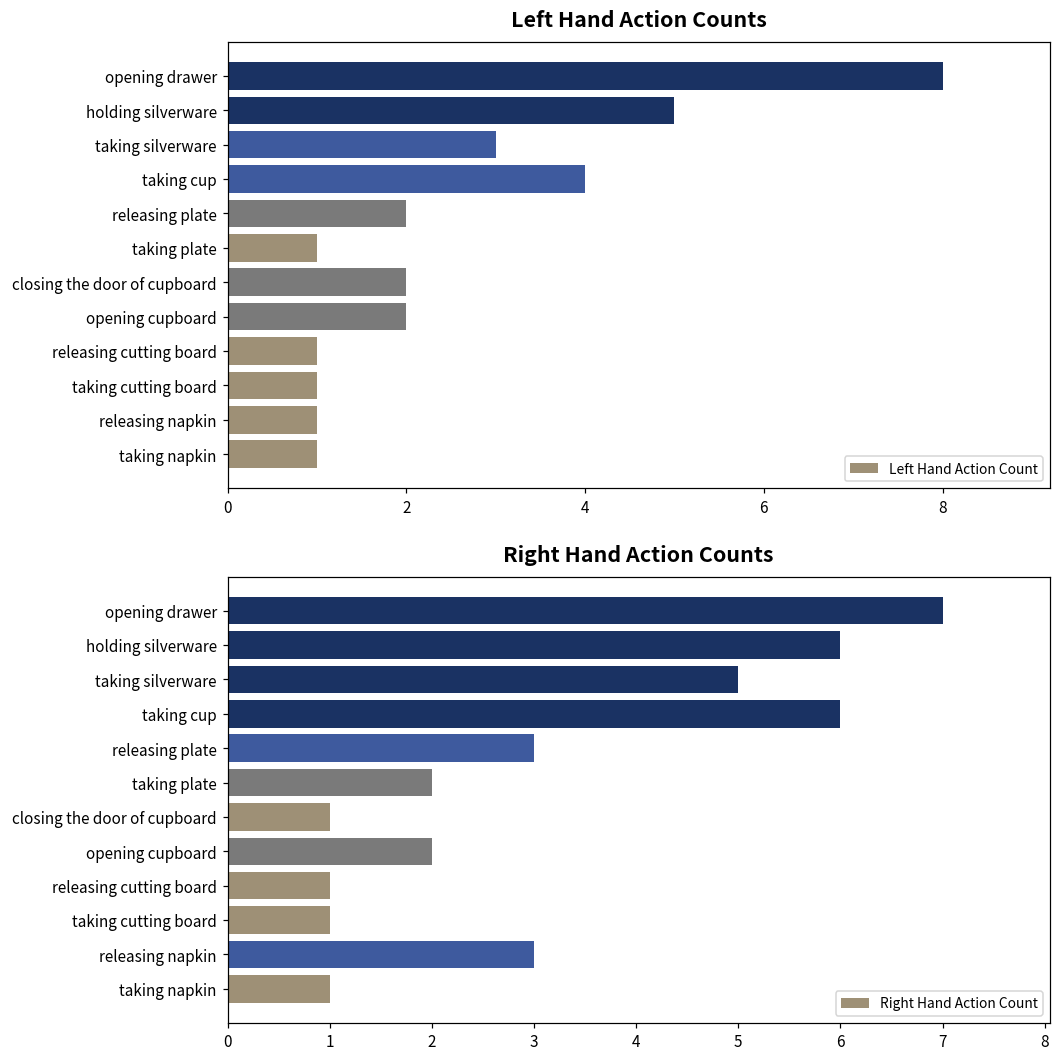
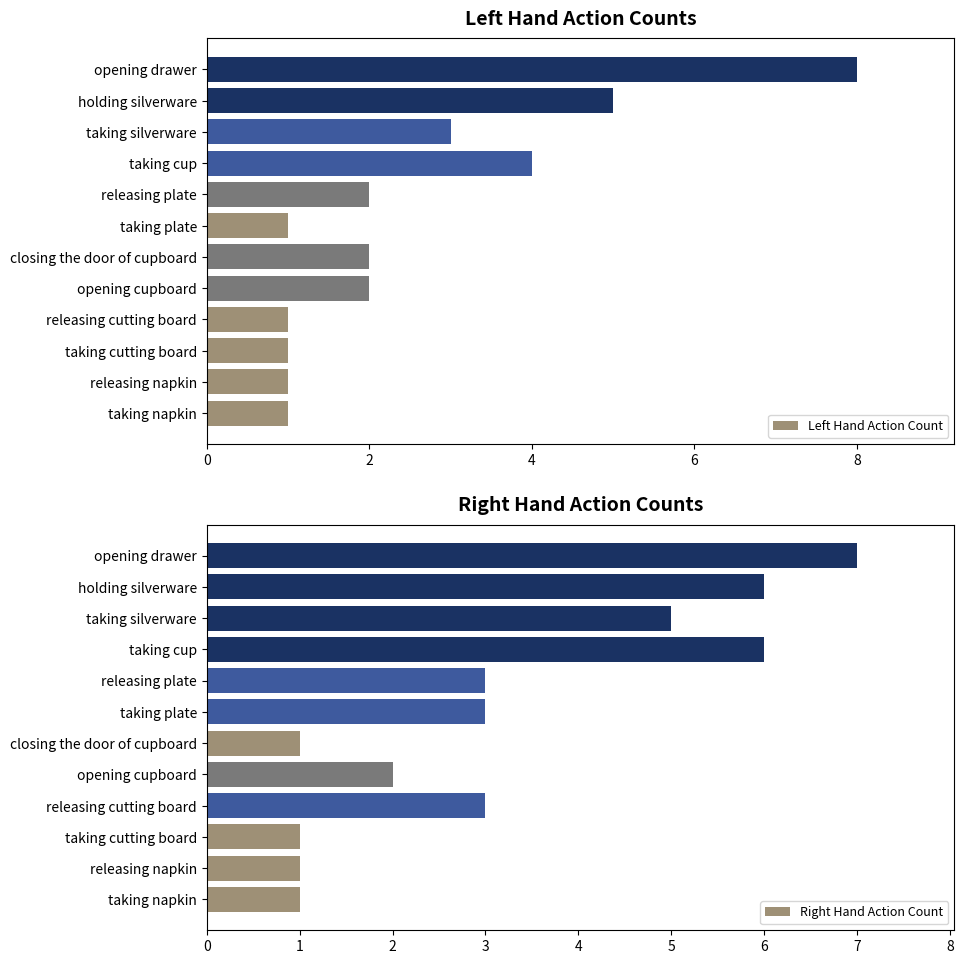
Right Hand Action Counts, taking plate: 2 -> 3
Right Hand Action Counts, releasing cutting board: 1 -> 3
Right Hand Action Counts, releasing napkin: 3 -> 1
